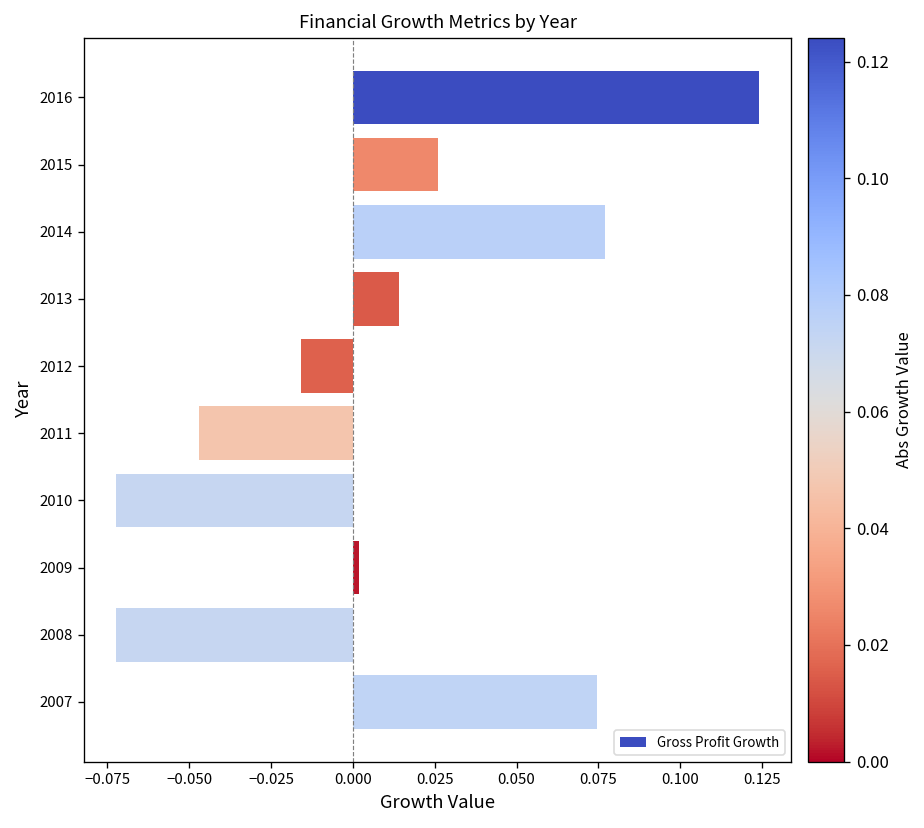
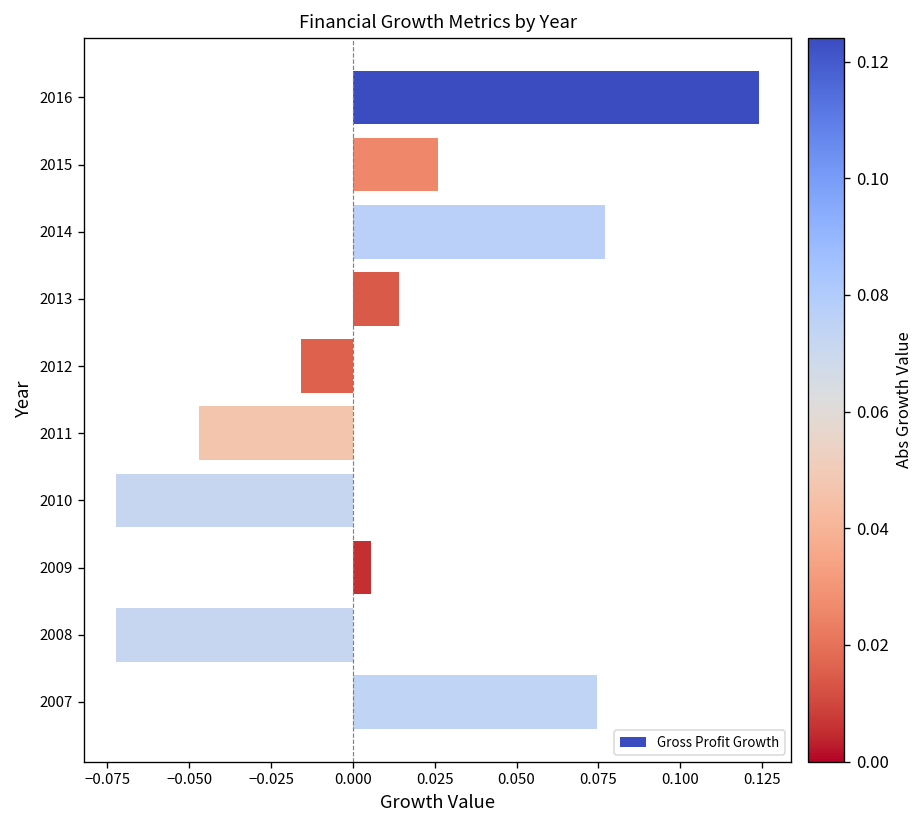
2009: 0.002 -> 0.006
